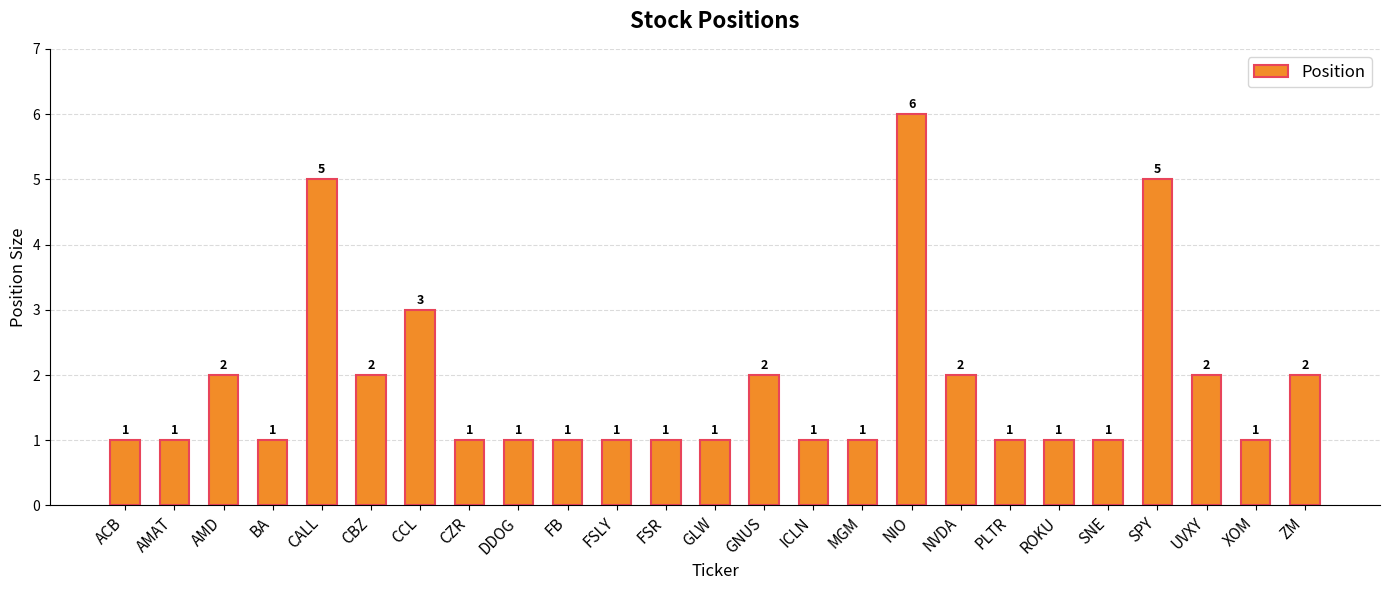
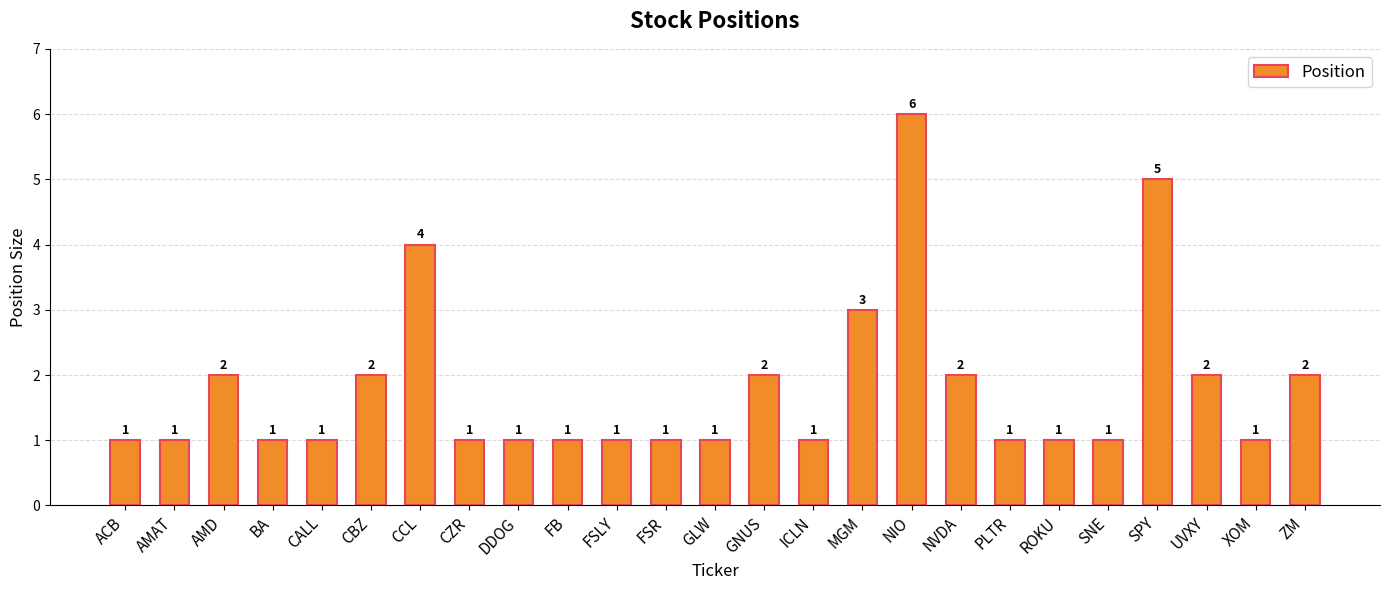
CALL: 5 -> 1
CCL: 3 -> 4
MGM: 1 -> 3
